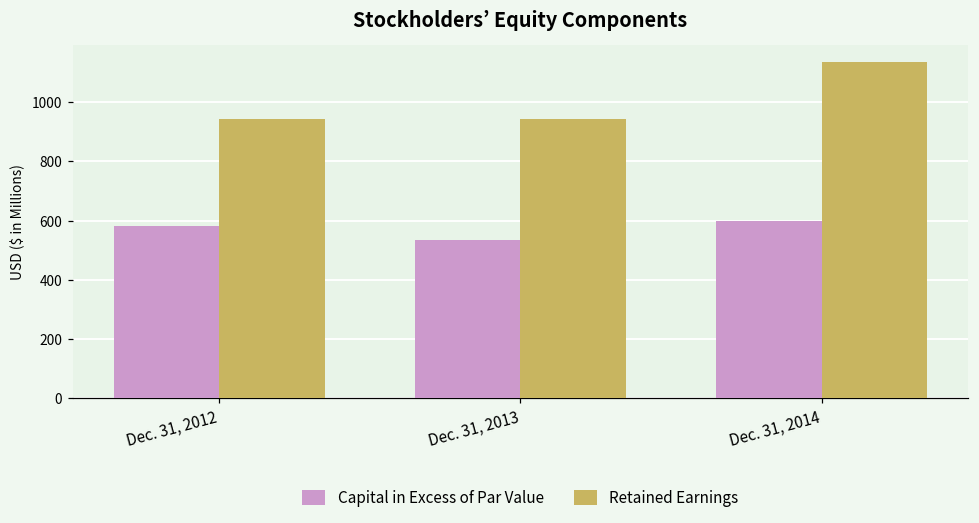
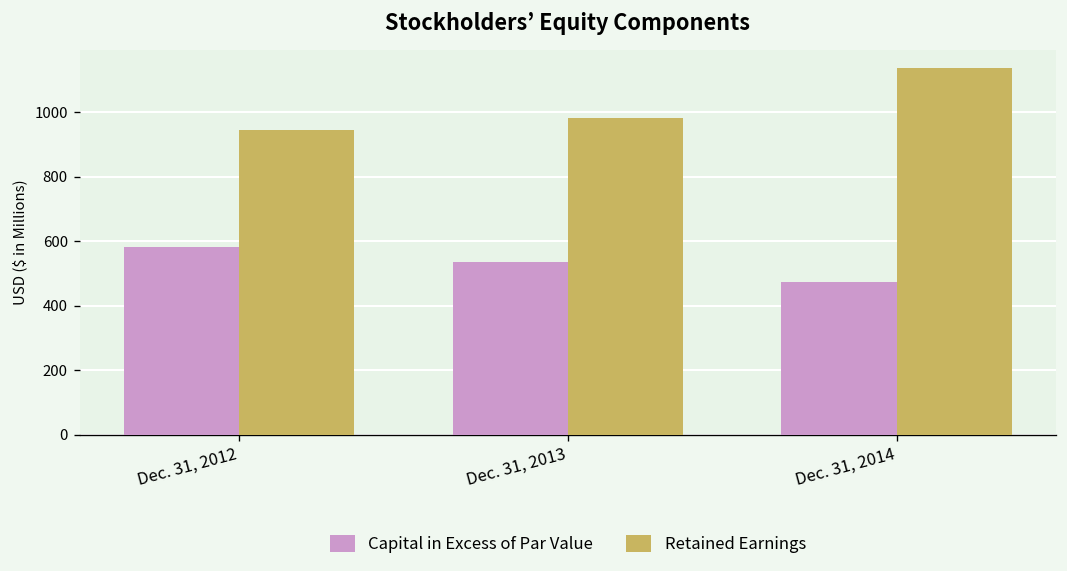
Retained Earnings, Dec. 31, 2013: 940 -> 980
Capital in Excess of Par Value, Dec. 31, 2014: 600 -> 470
